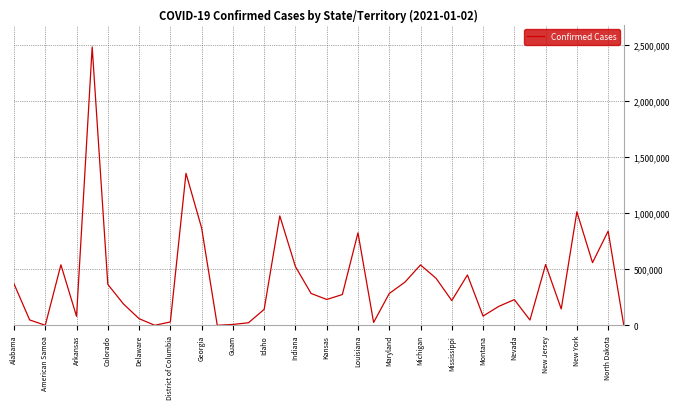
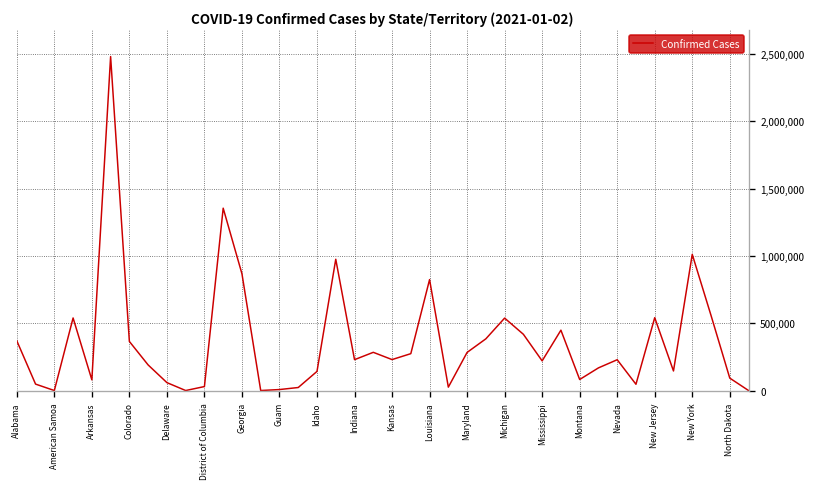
Indiana: 520,000 -> 230,000
North Dakota: 840,000 -> 90,000
